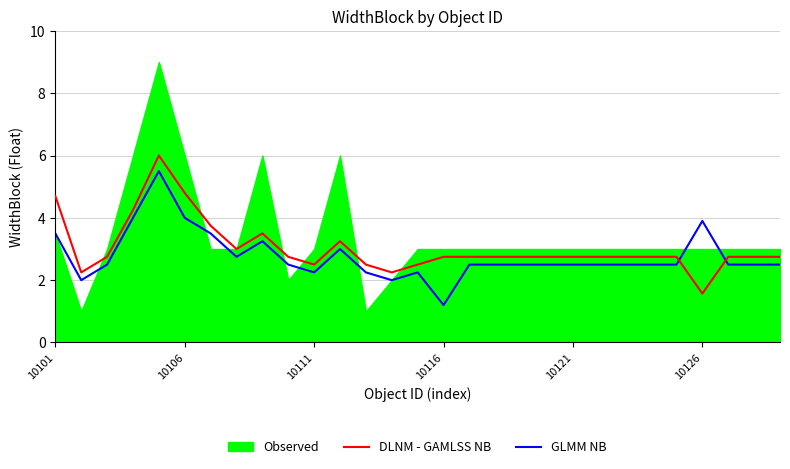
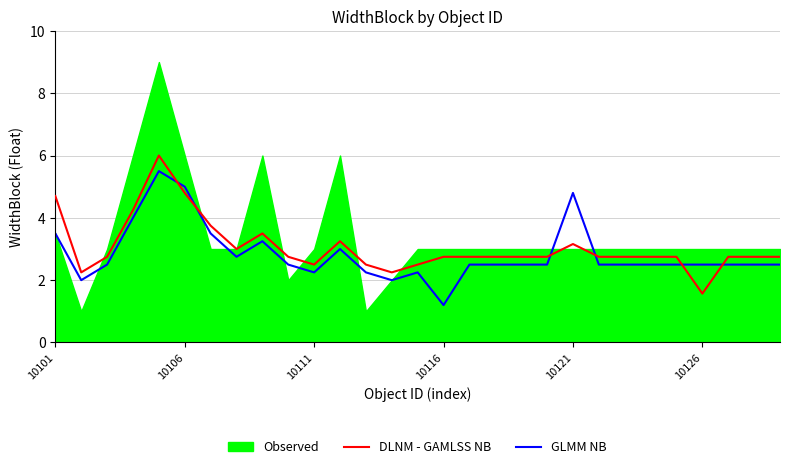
GLMM NB, 10106: 4 -> 5
DLNM - GAMLSS NB, 10121: 2.8 -> 3.2
GLMM NB, 10121: 2.5 -> 4.8
GLMM NB, 10126: 3.9 -> 2.5
